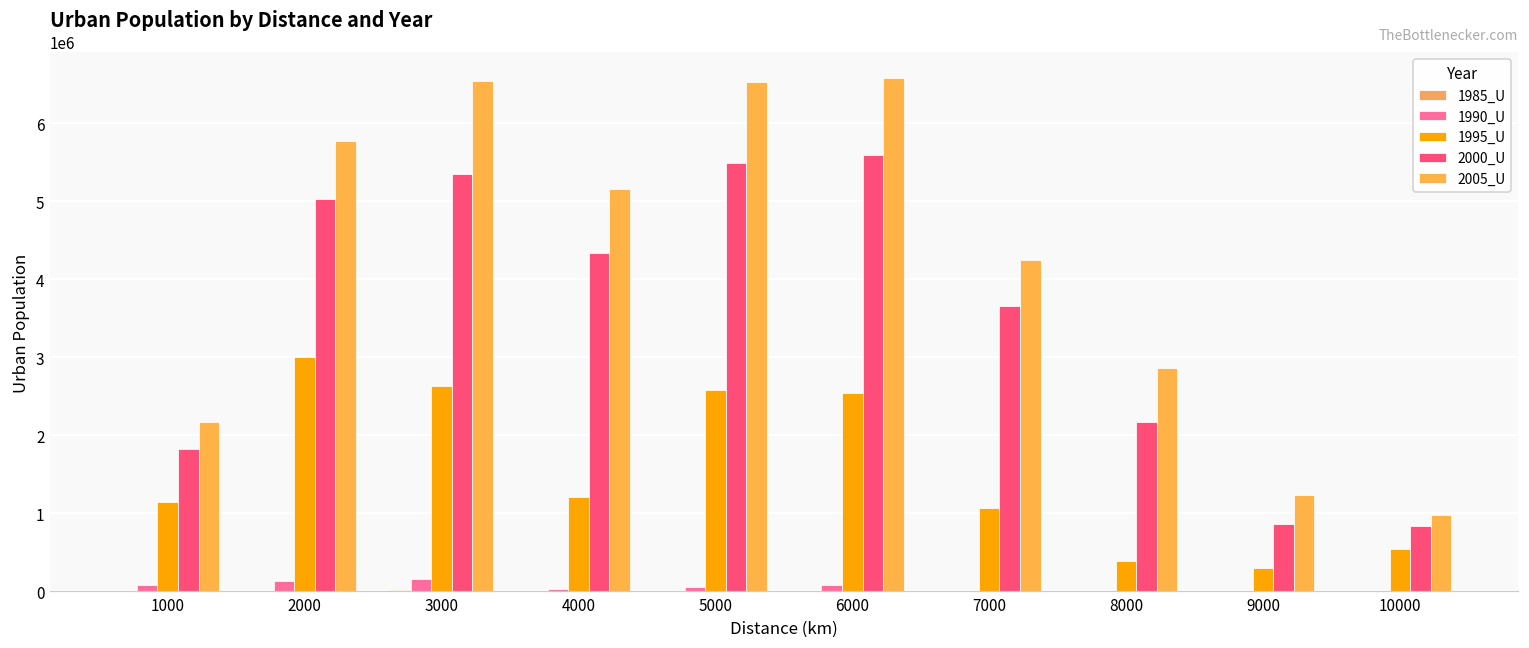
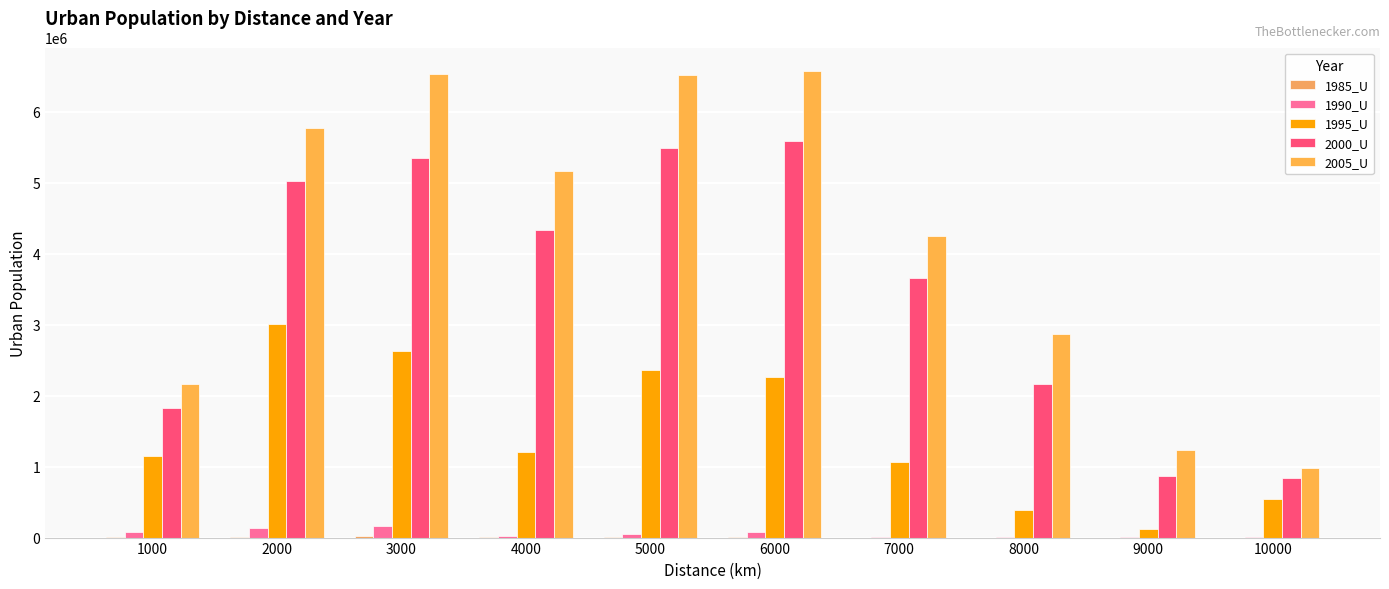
1995_U, 5000: 2600000 -> 2400000
1995_U, 6000: 2500000 -> 2300000
1995_U, 9000: 300000 -> 100000
